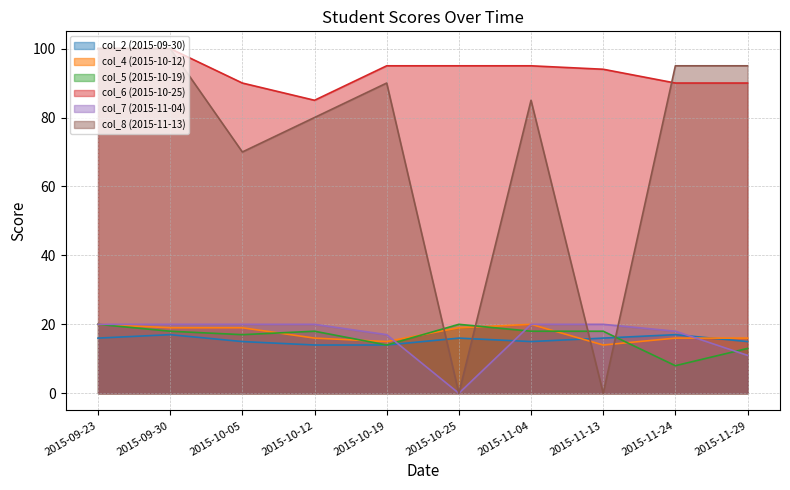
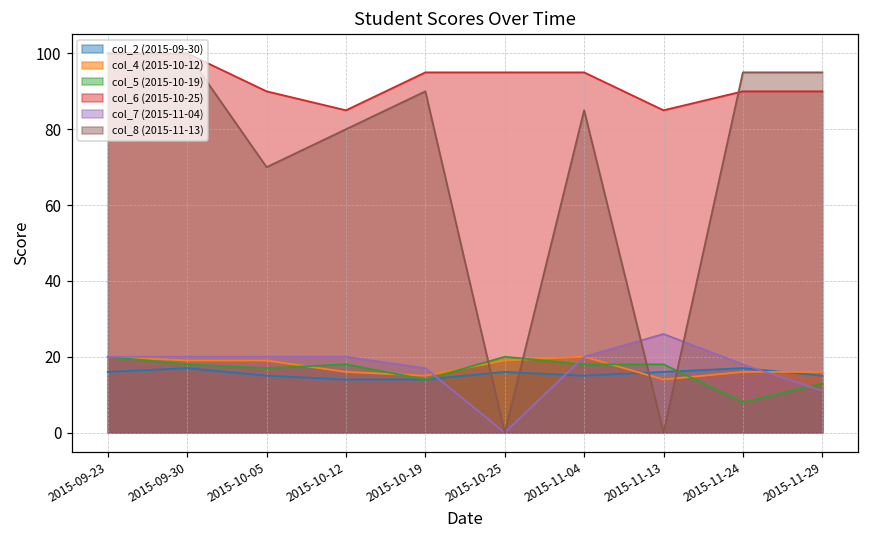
col_6 (2015-10-25), 2015-11-13: 94 -> 85
col_7 (2015-11-04), 2015-11-13: 20 -> 26
